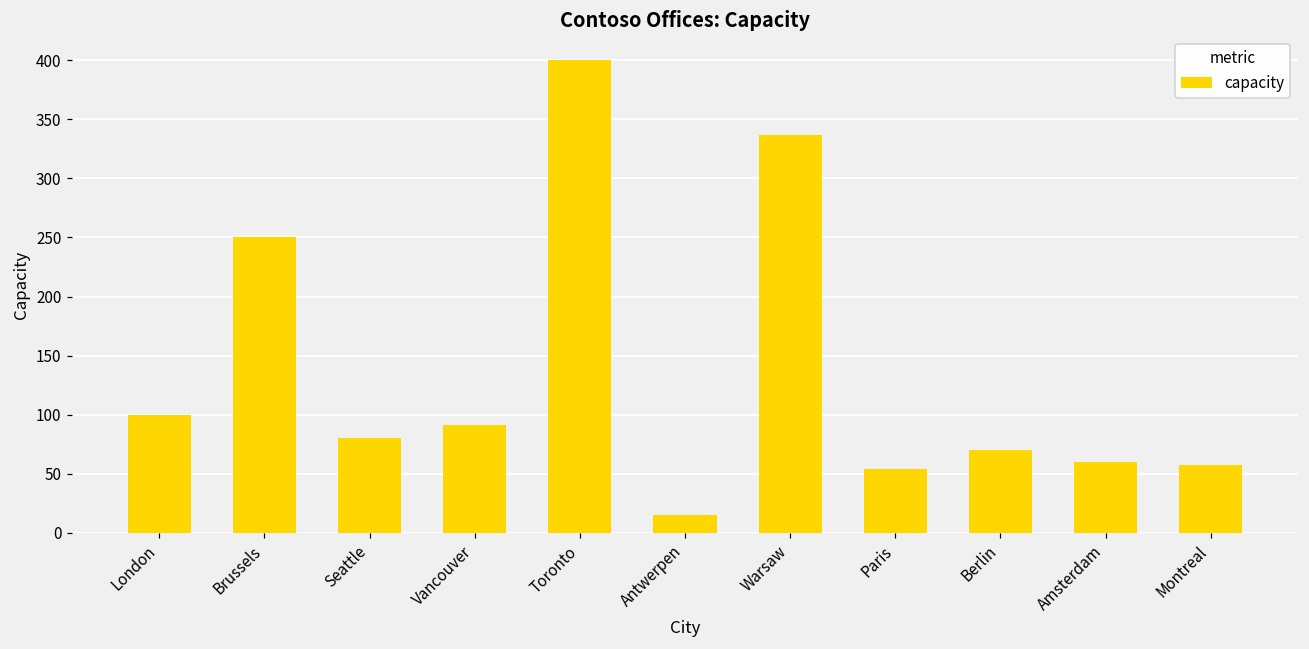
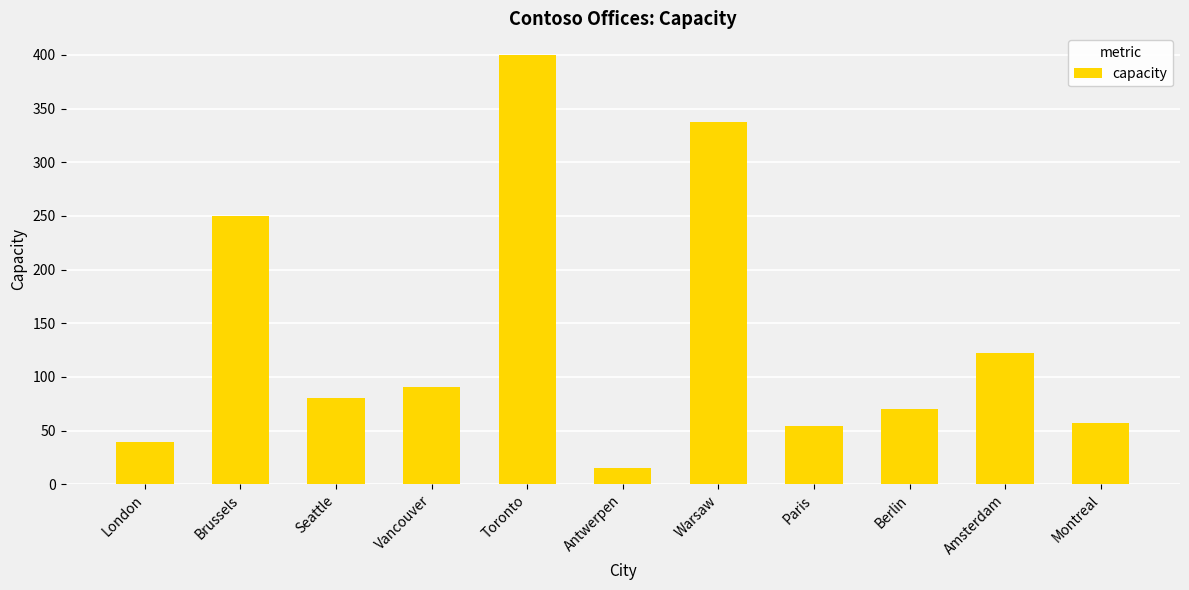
London: 100 -> 39
Amsterdam: 60 -> 122
